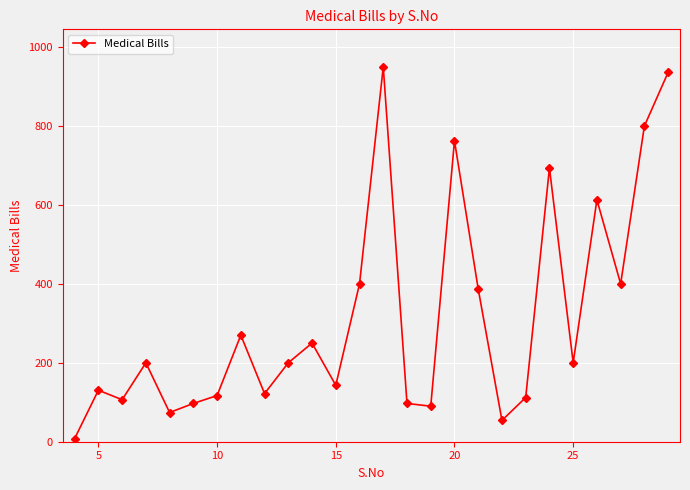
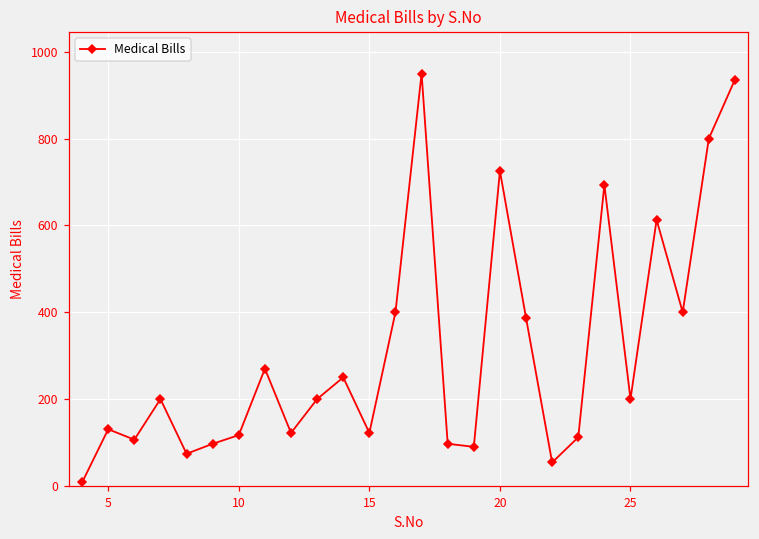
15: 140 -> 120
20: 760 -> 730
